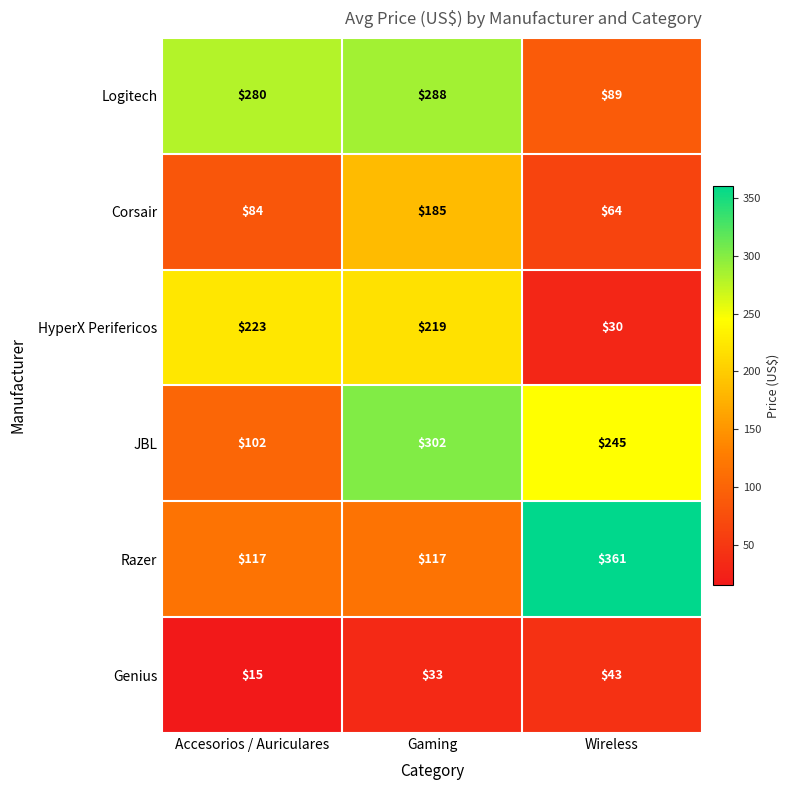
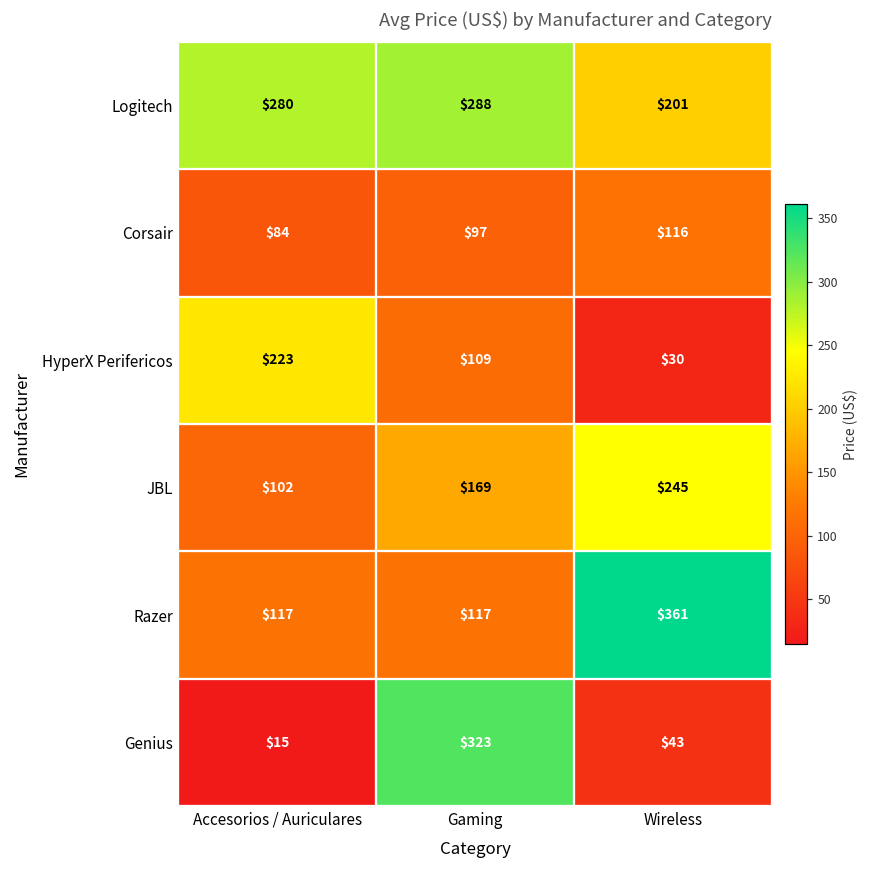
Logitech, Wireless: $89 -> $201
Corsair, Gaming: $185 -> $97
Corsair, Wireless: $64 -> $116
HyperX Perifericos, Gaming: $219 -> $109
JBL, Gaming: $302 -> $169
Genius, Gaming: $33 -> $323
